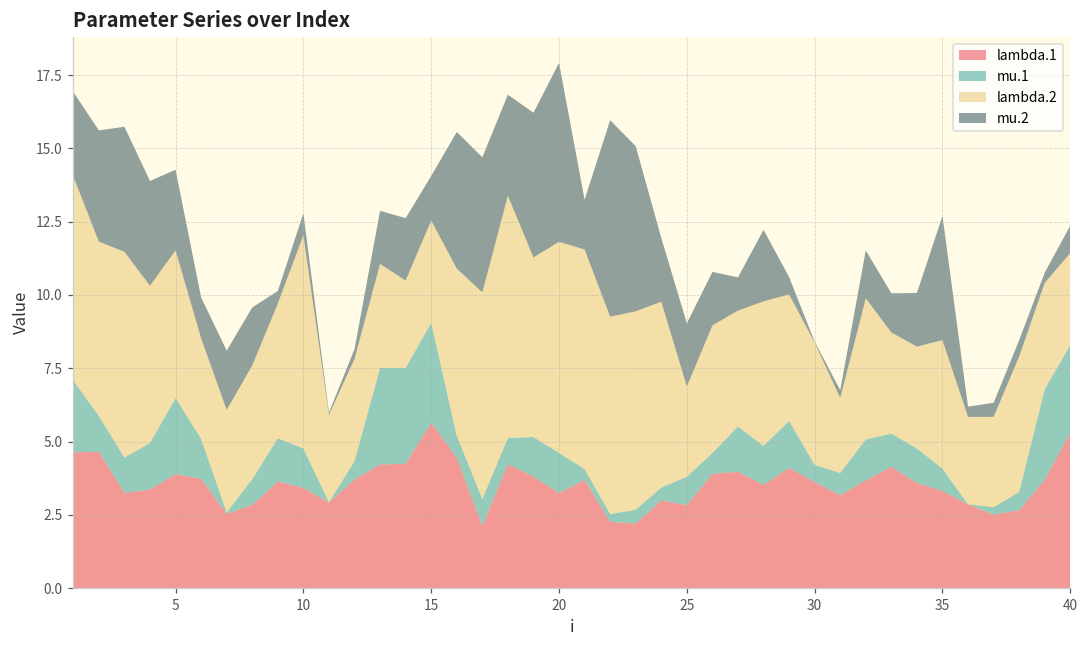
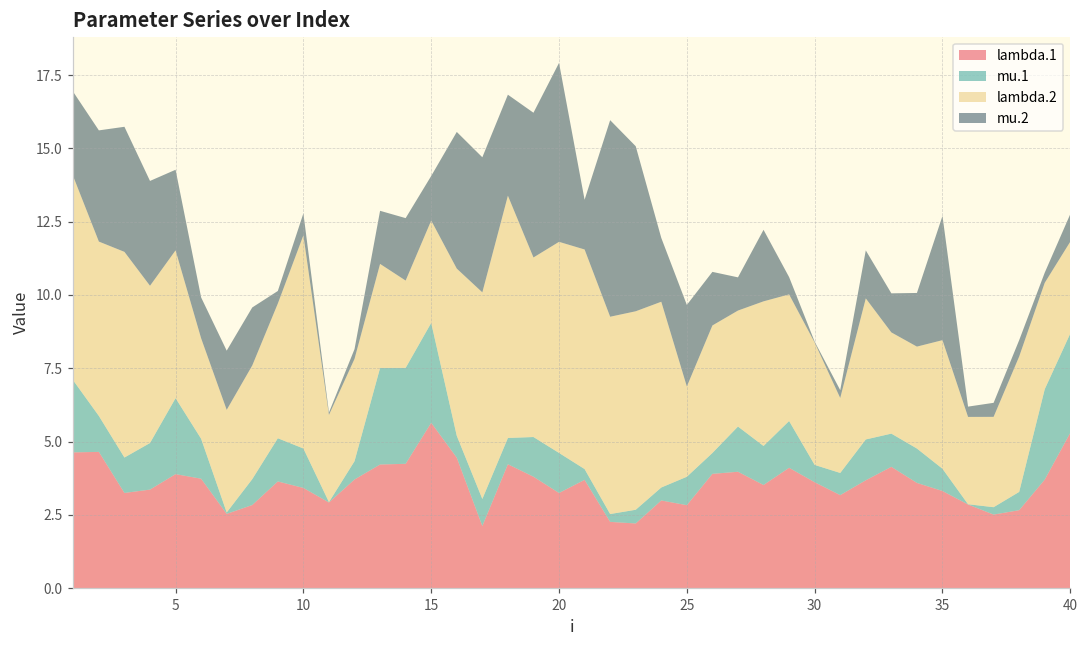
mu.2, 25: 2.2 -> 2.8
mu.1, 40: 3.0 -> 3.4
